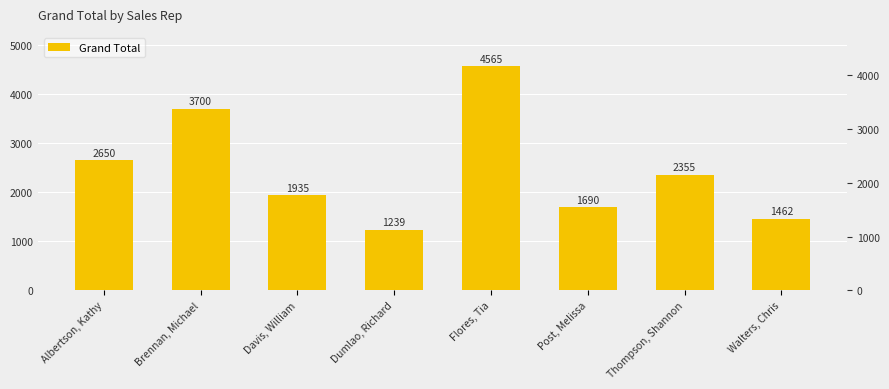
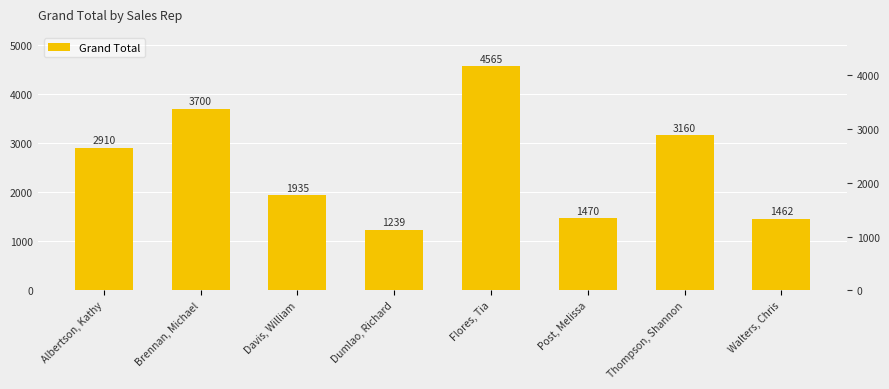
Albertson, Kathy: 2650 -> 2910
Post, Melissa: 1690 -> 1470
Thompson, Shannon: 2355 -> 3160
